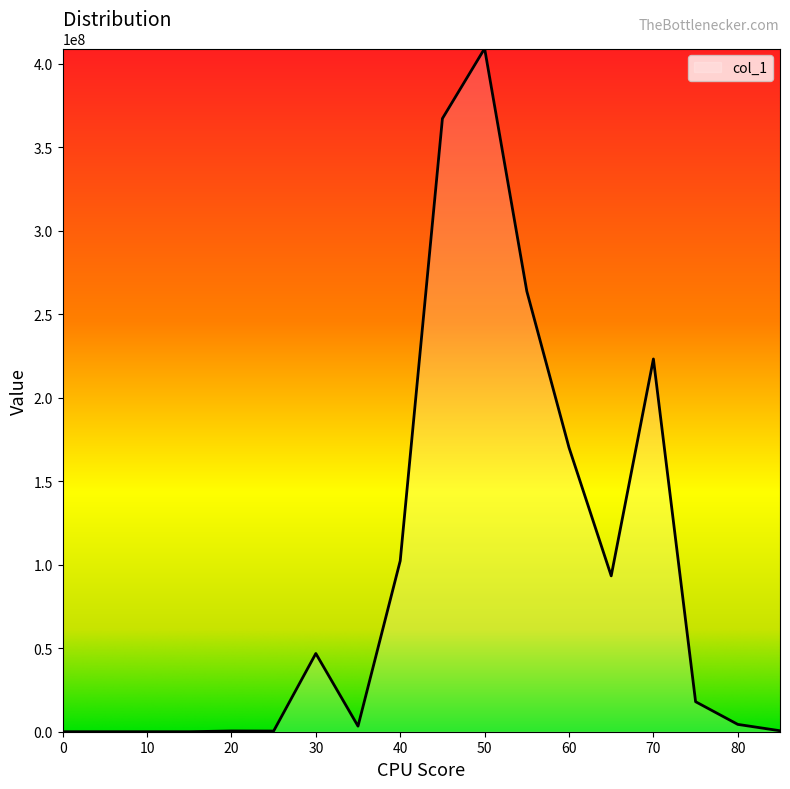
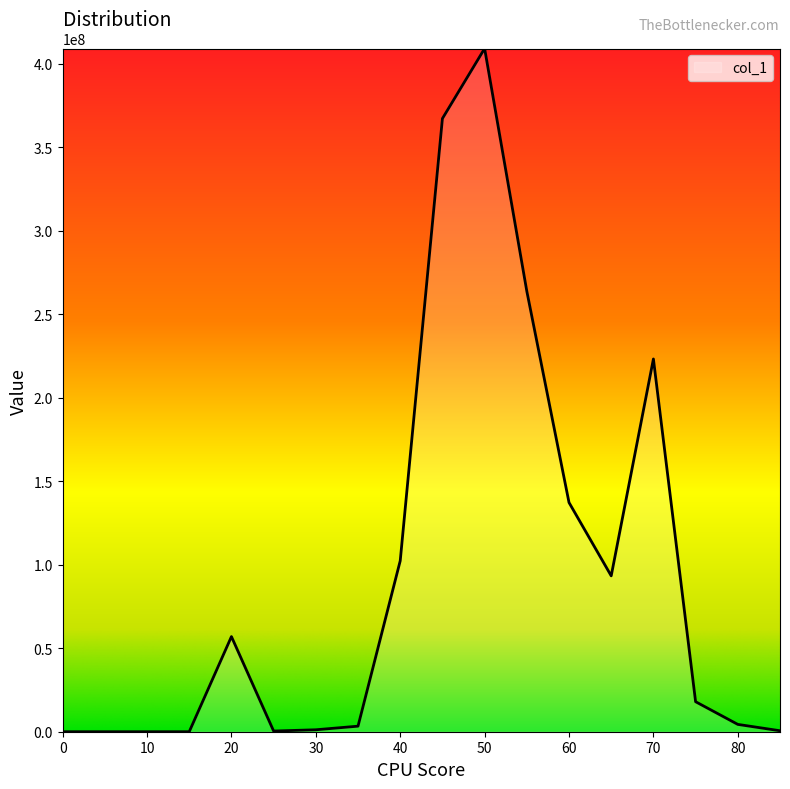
20: 0 -> 57000000
30: 47000000 -> 1000000
60: 170000000 -> 137000000
